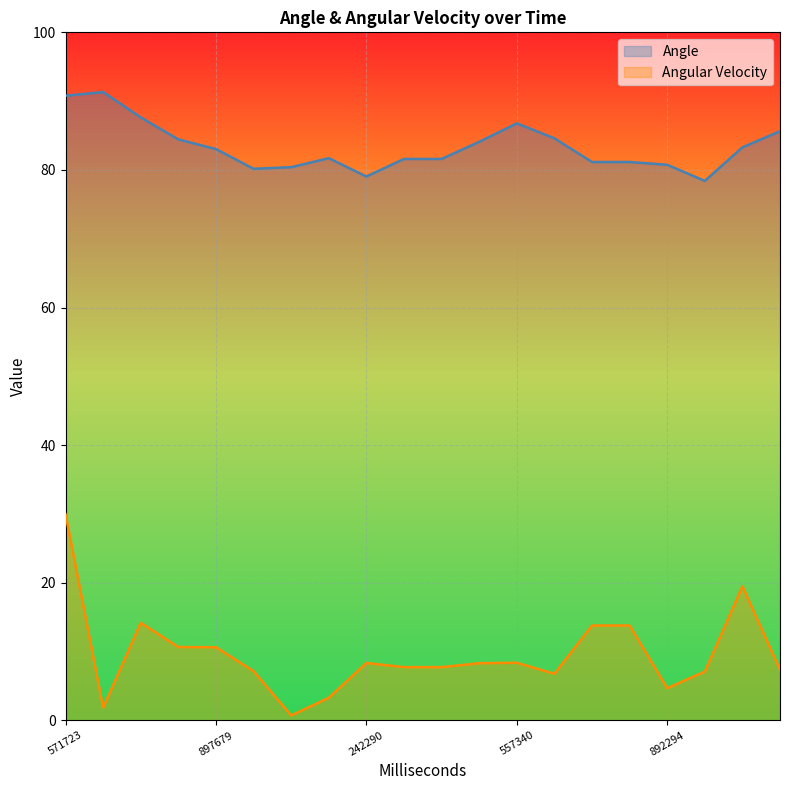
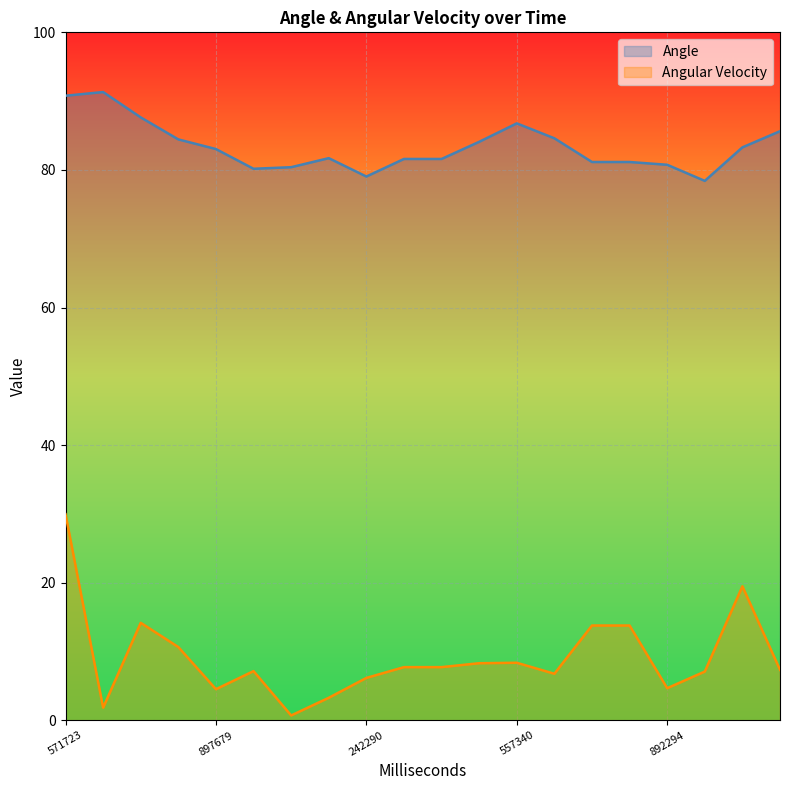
Angular Velocity, 897679: 11 -> 5
Angular Velocity, 242290: 8 -> 6
